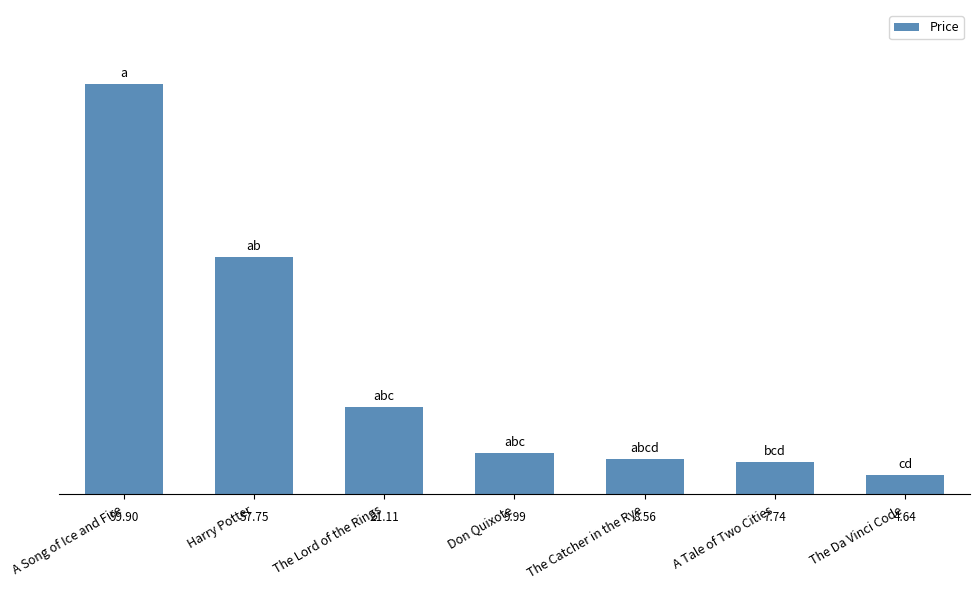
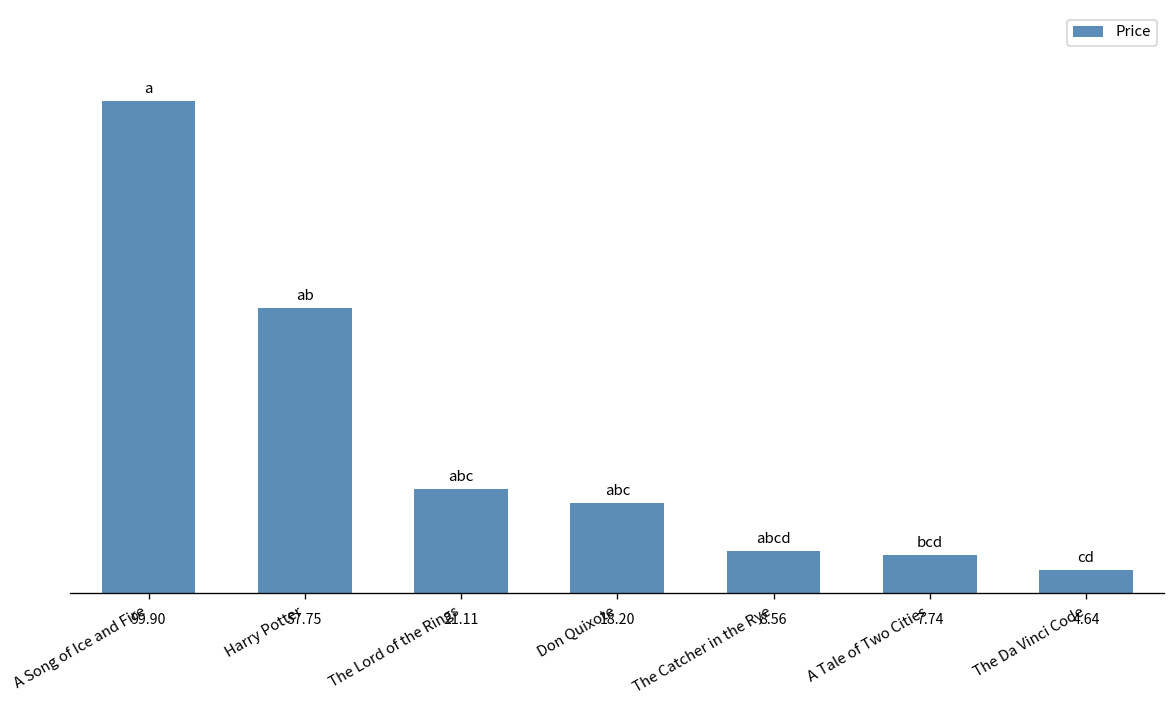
Don Quixote: 9.99 -> 18.20
